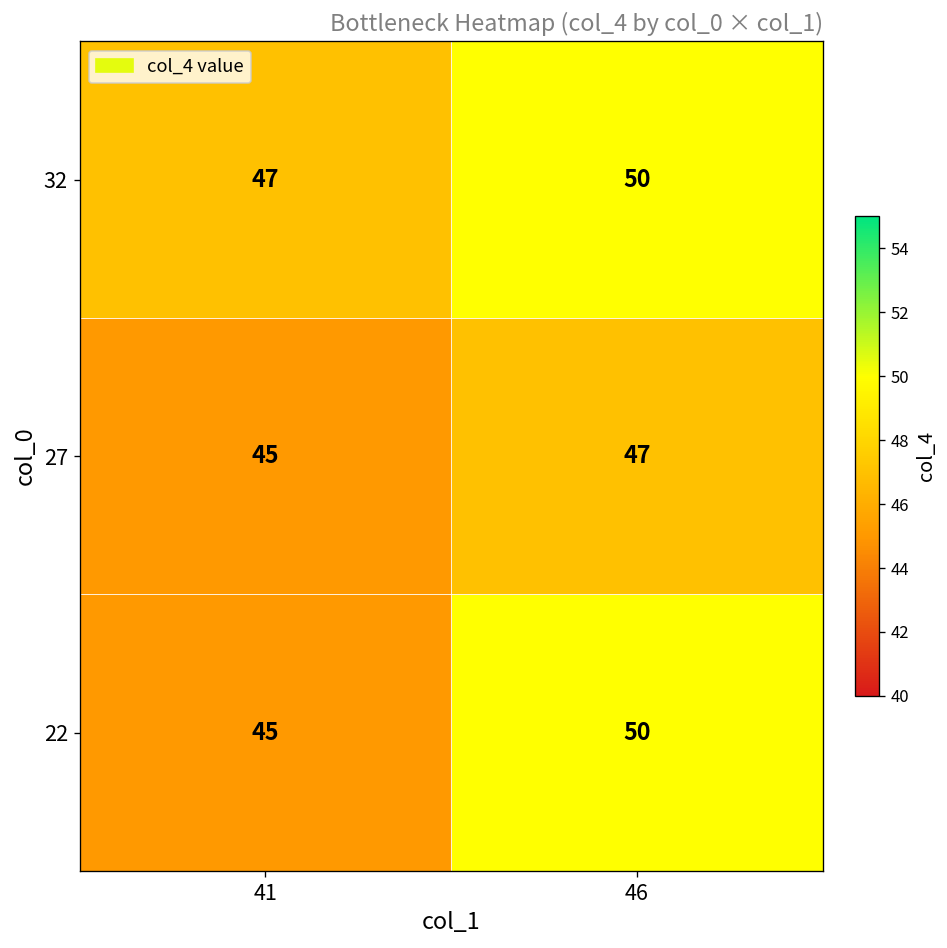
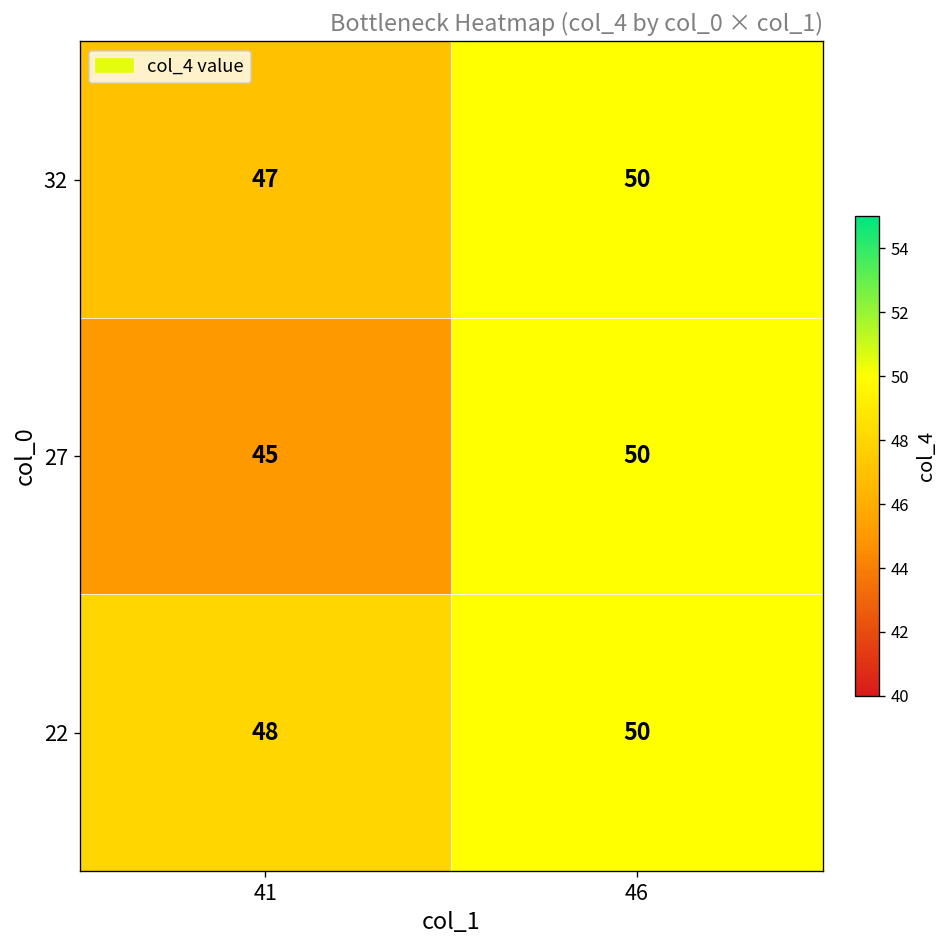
27, 46: 47 -> 50
22, 41: 45 -> 48
